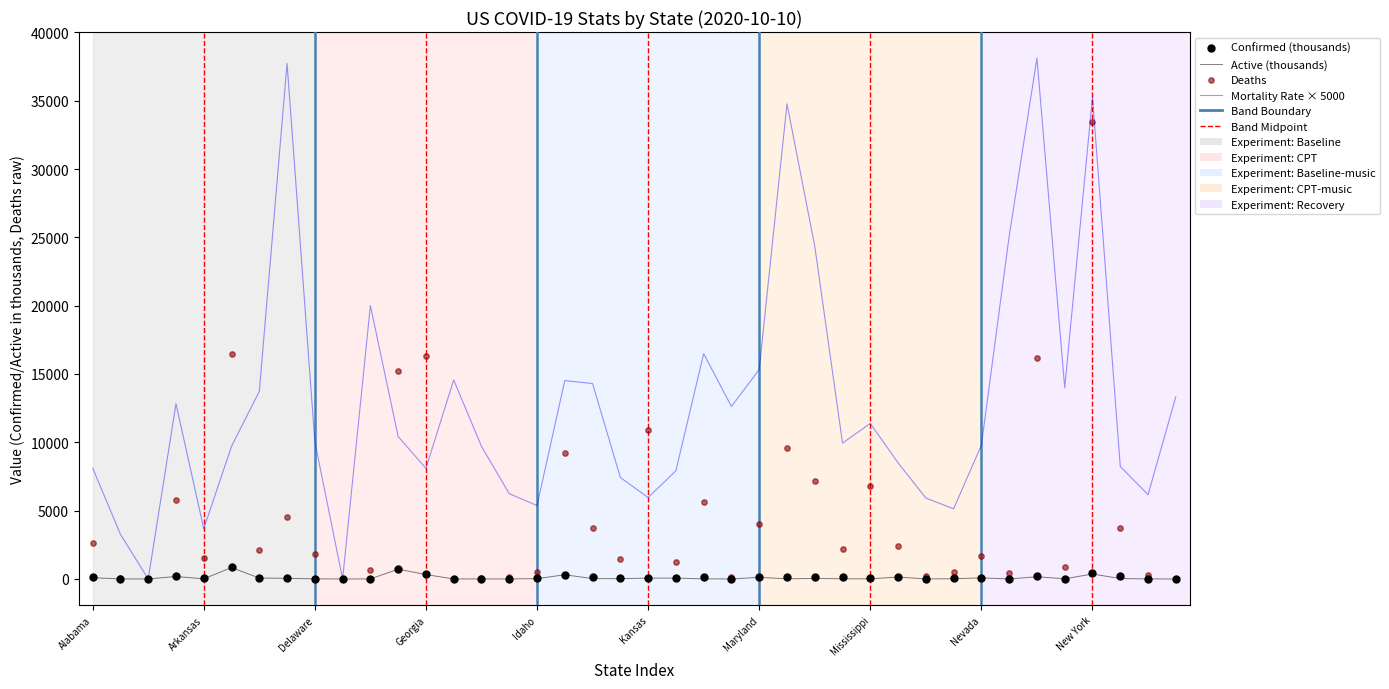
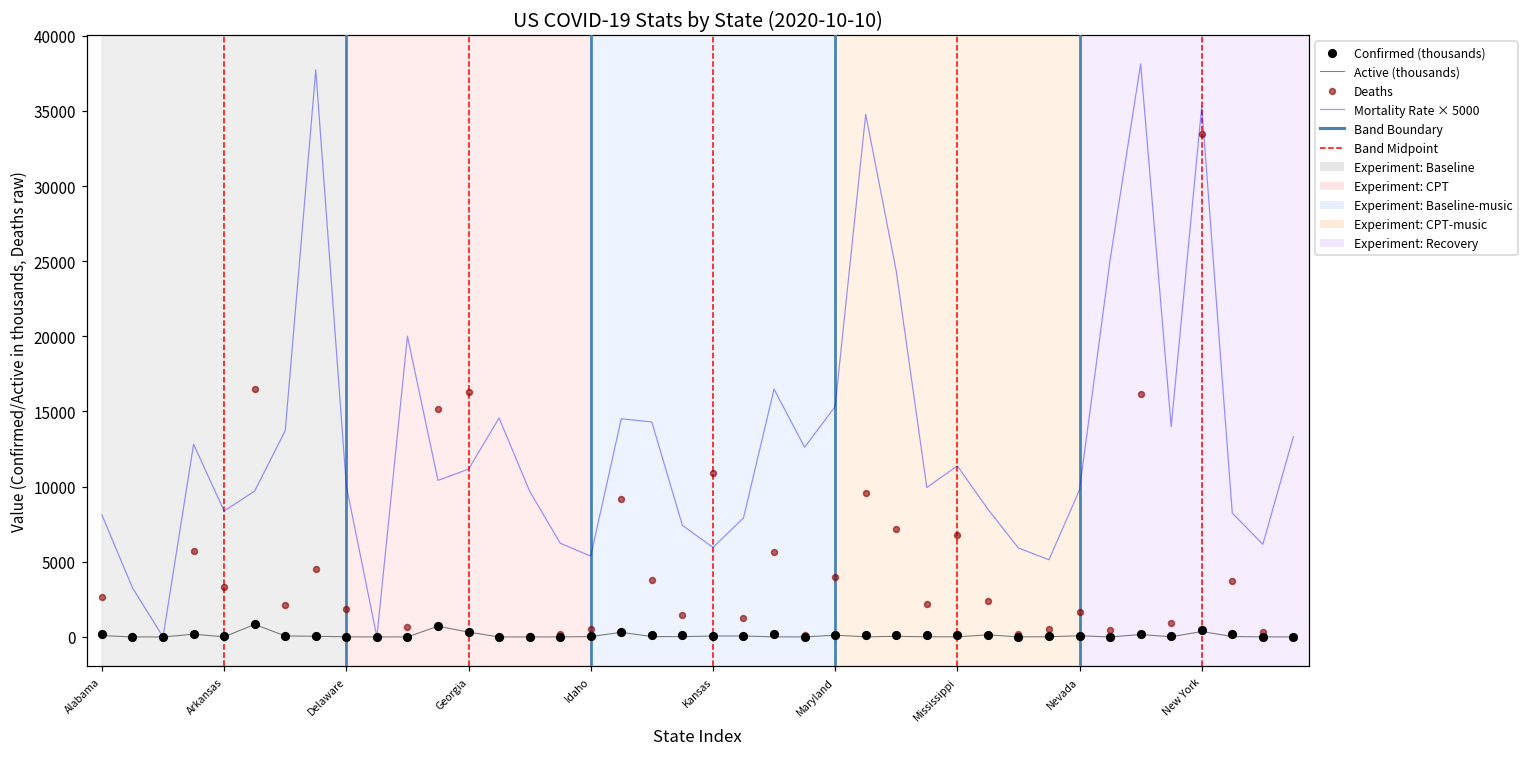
Mortality Rate × 5000, Arkansas: 3700 -> 8400
Deaths, Arkansas: 1500 -> 3300
Mortality Rate × 5000, Georgia: 8100 -> 11200
